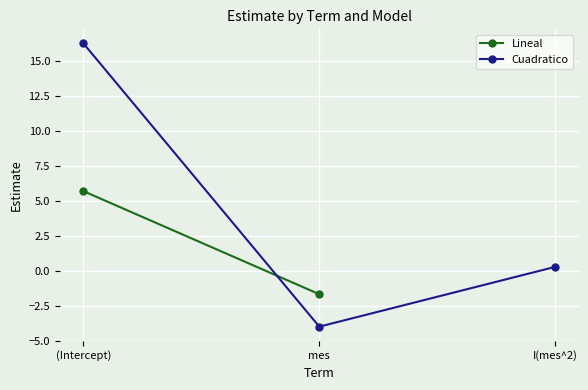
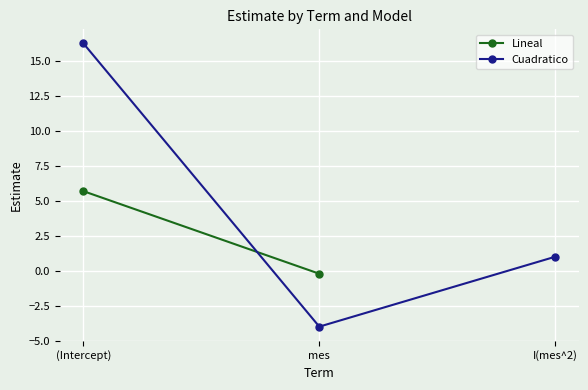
Lineal, mes: -1.7 -> -0.2
Cuadratico, I(mes^2): 0.3 -> 1.0
